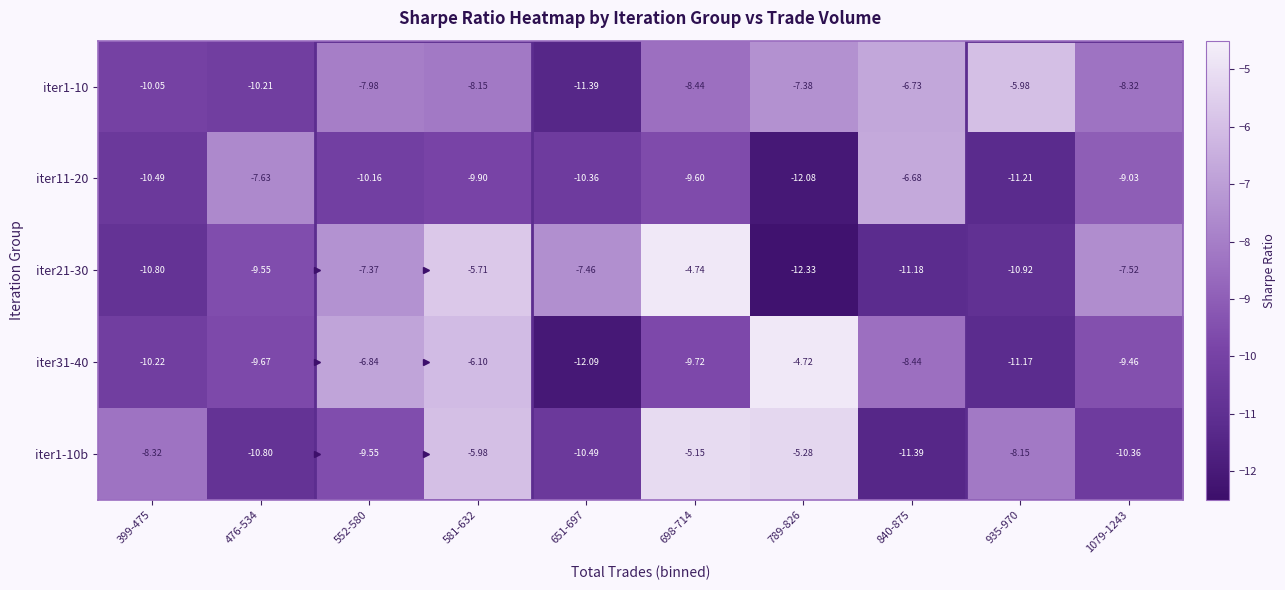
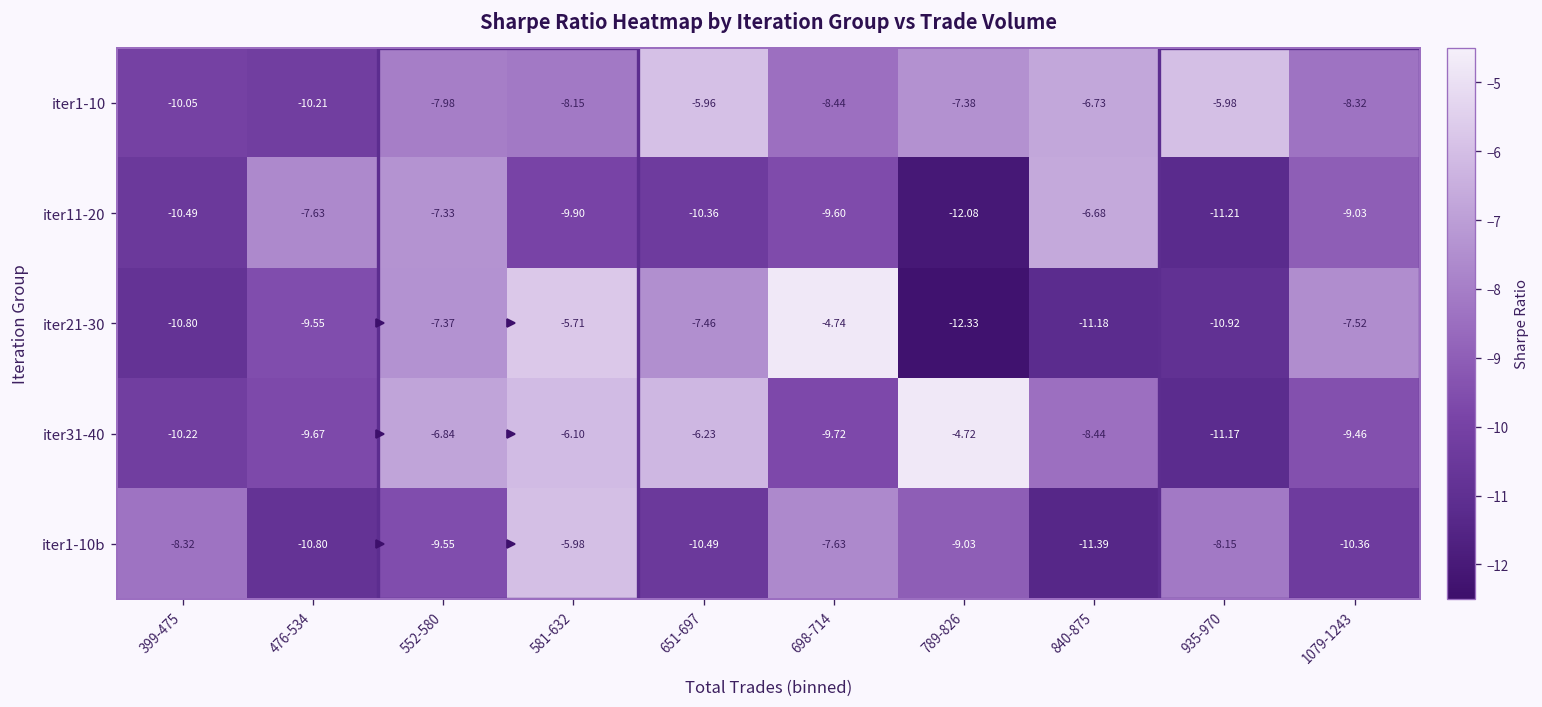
iter1-10, 651-697: -11.39 -> -5.96
iter11-20, 552-580: -10.16 -> -7.33
iter31-40, 651-697: -12.09 -> -6.23
iter1-10b, 698-714: -5.15 -> -7.63
iter1-10b, 789-826: -5.28 -> -9.03
